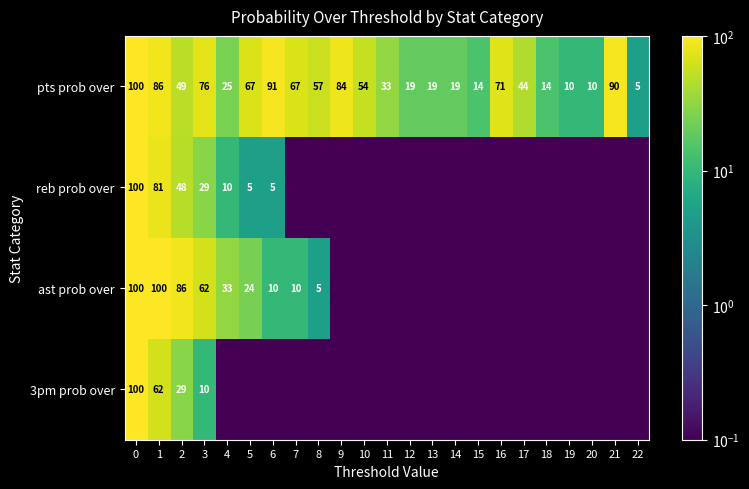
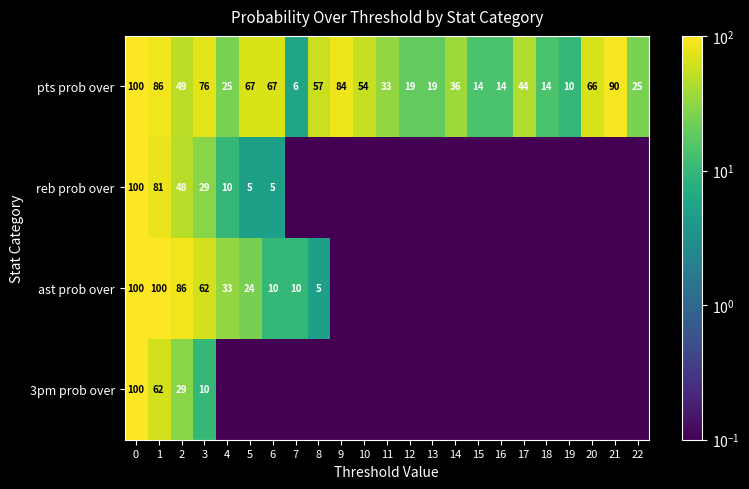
pts prob over, 6: 91 -> 67
pts prob over, 7: 67 -> 6
pts prob over, 14: 19 -> 36
pts prob over, 16: 71 -> 14
pts prob over, 20: 10 -> 66
pts prob over, 22: 5 -> 25
